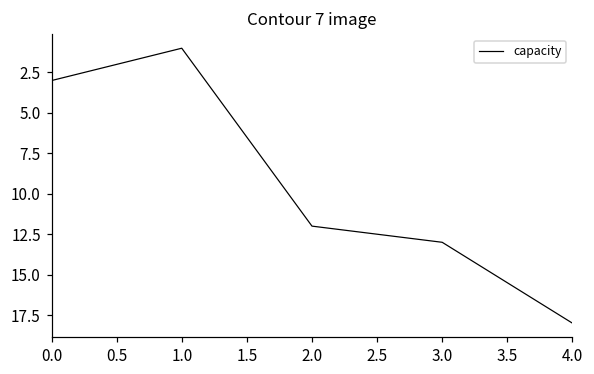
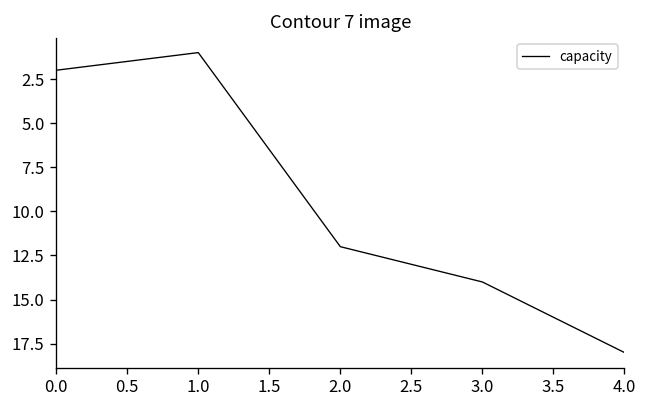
0.0: 3 -> 2
3.0: 13 -> 14
